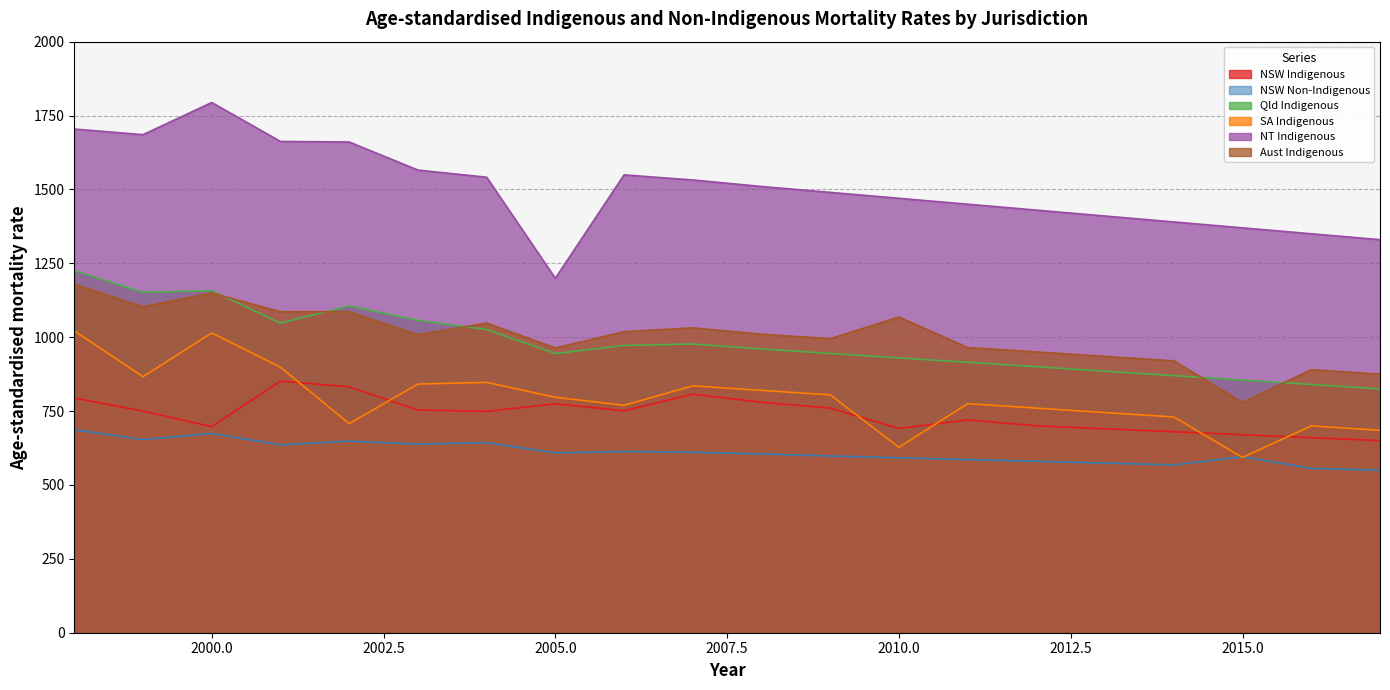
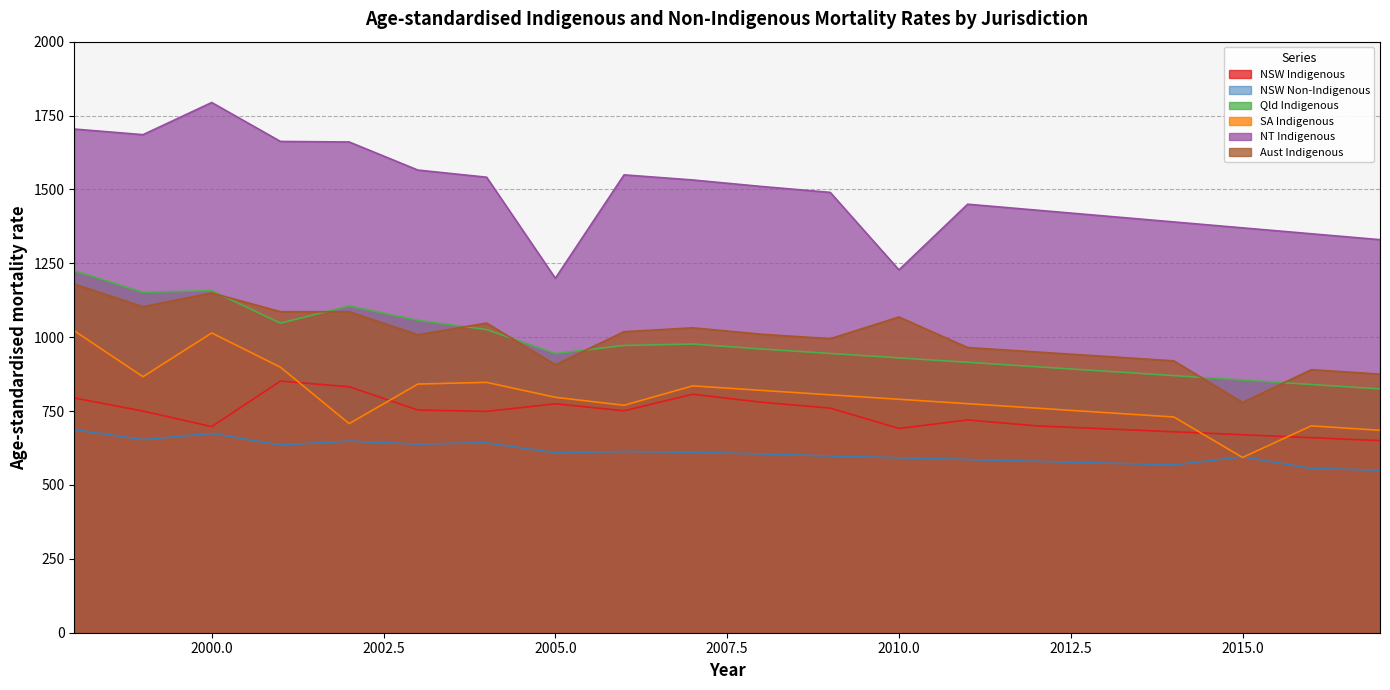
Aust Indigenous, 2005.0: 960 -> 910
SA Indigenous, 2010.0: 630 -> 790
NT Indigenous, 2010.0: 1470 -> 1230
